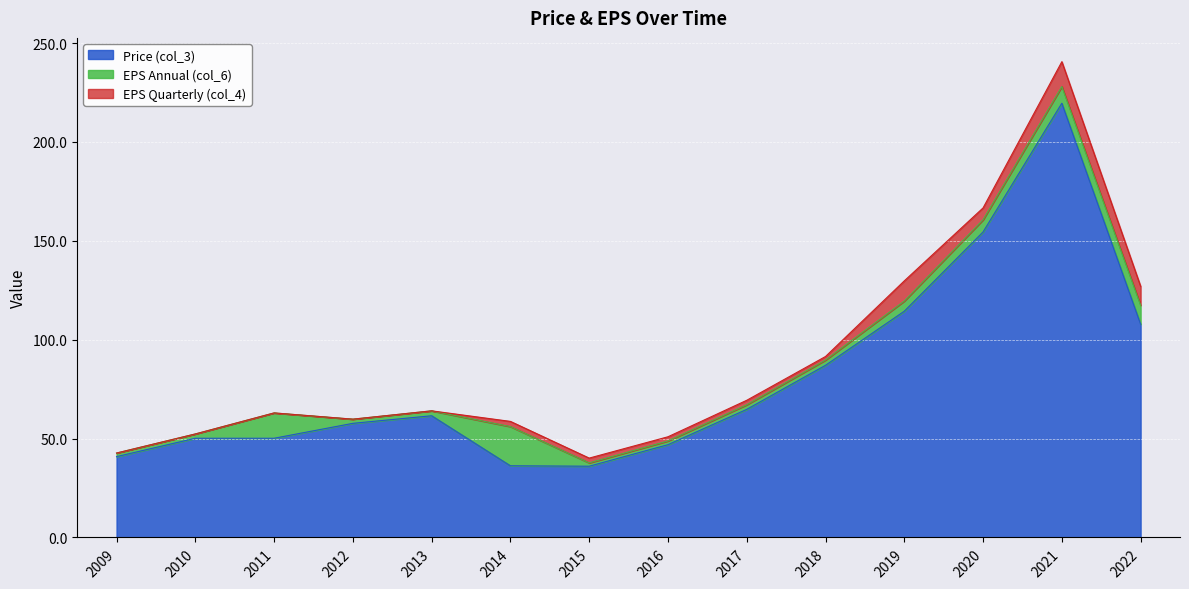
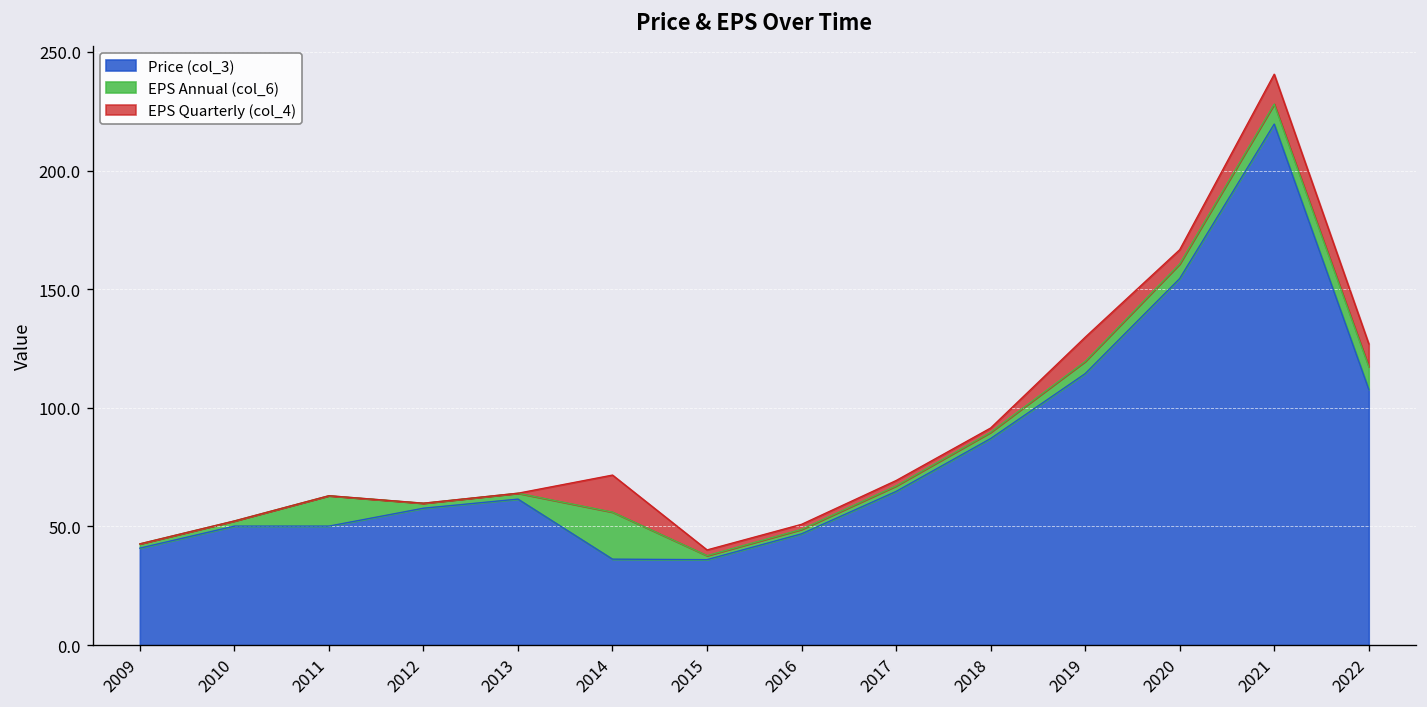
EPS Quarterly (col_4), 2014: 3 -> 16
